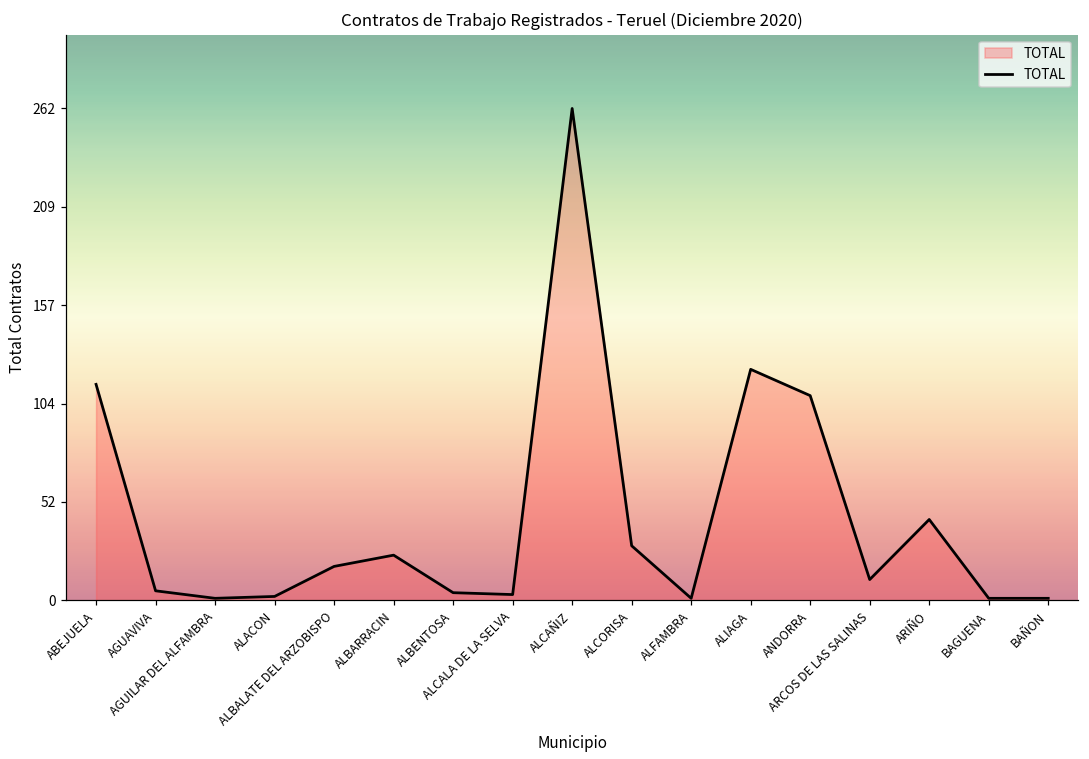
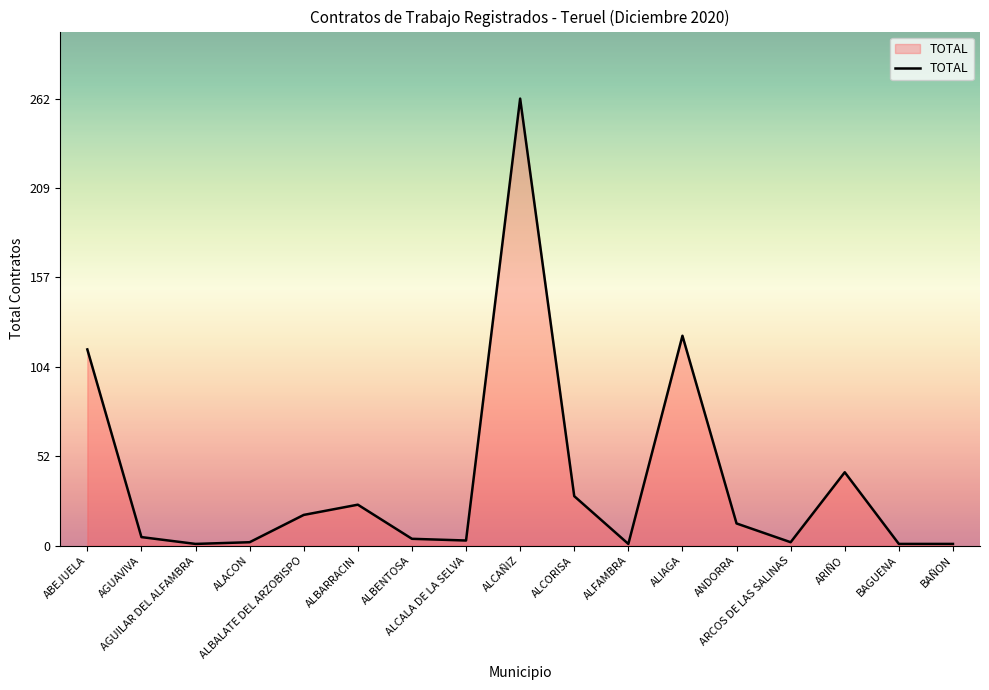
ANDORRA: 109 -> 13
ARCOS DE LAS SALINAS: 11 -> 2
